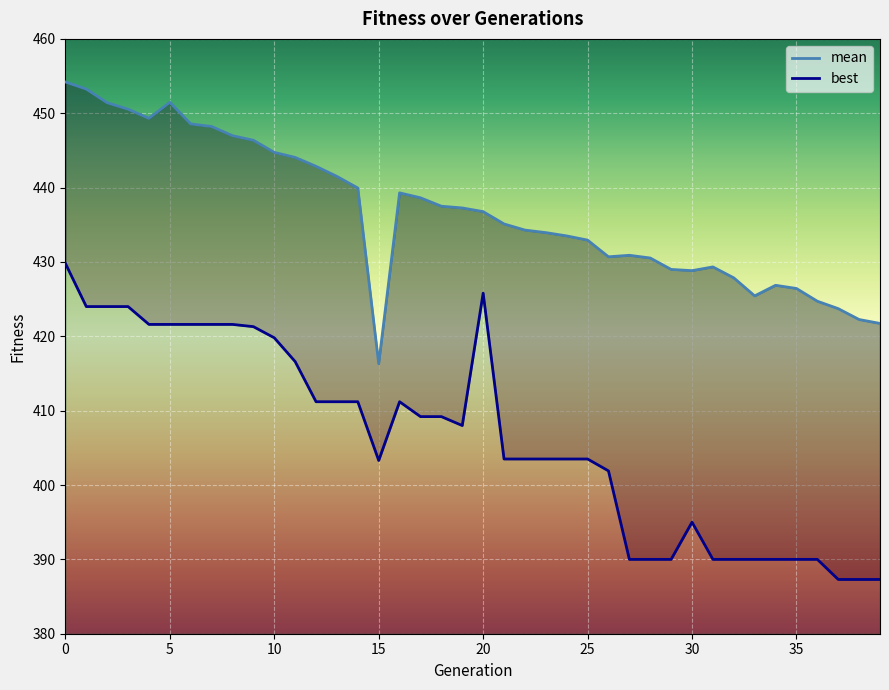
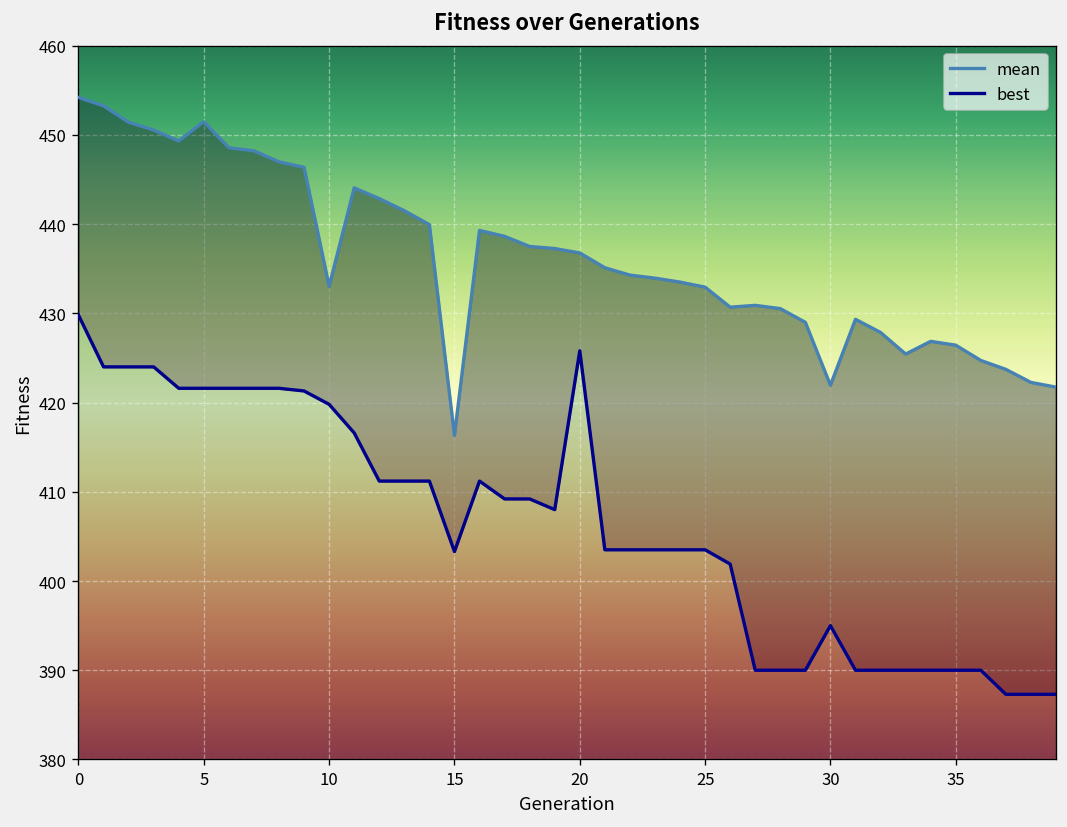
mean, 10: 445 -> 433
mean, 30: 429 -> 422
